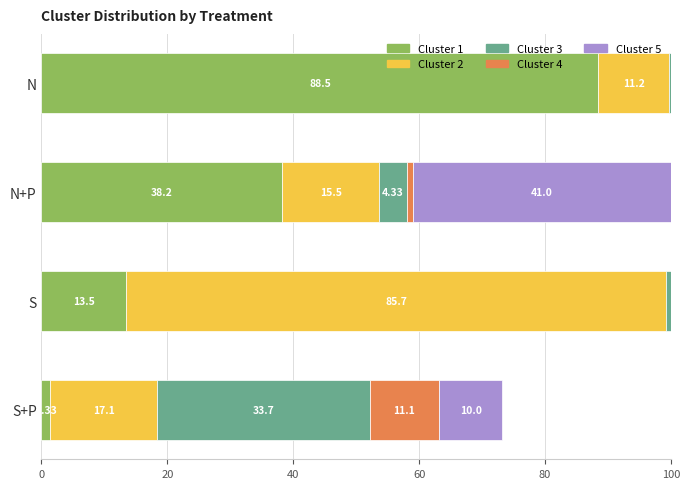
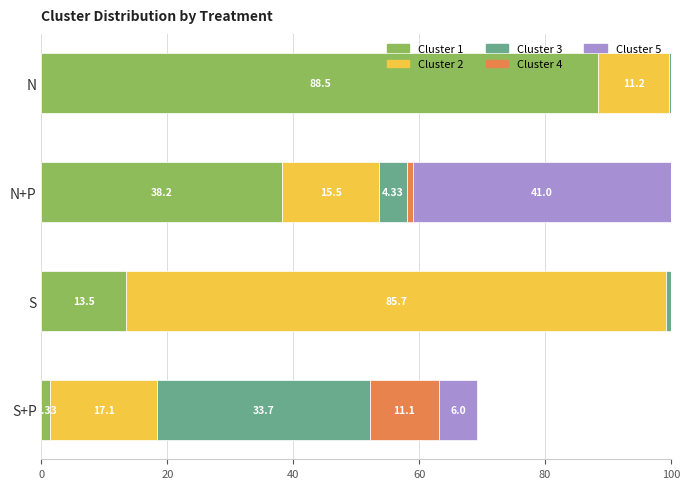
Cluster 5, S+P: 10.0 -> 6.0
